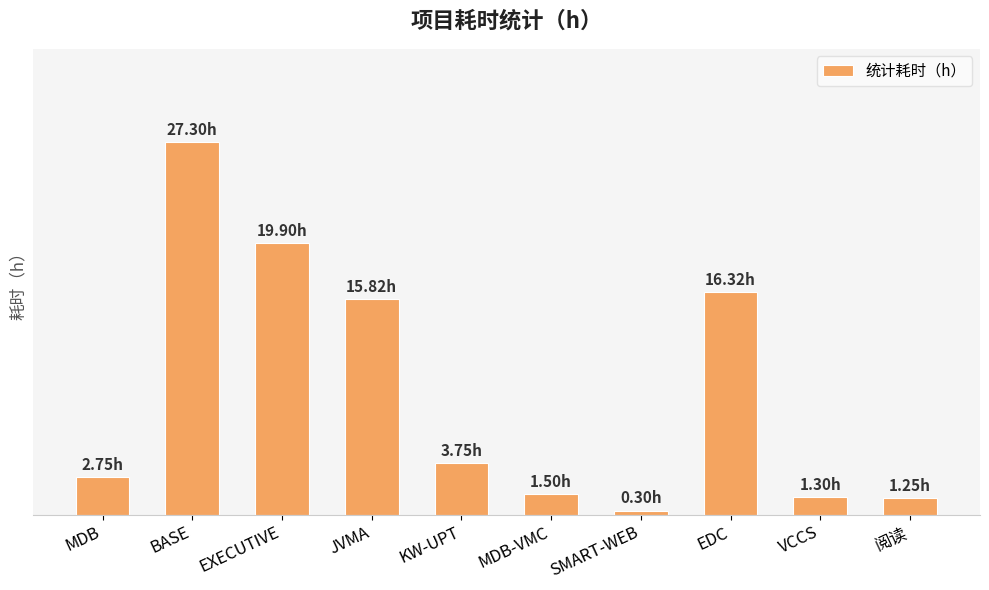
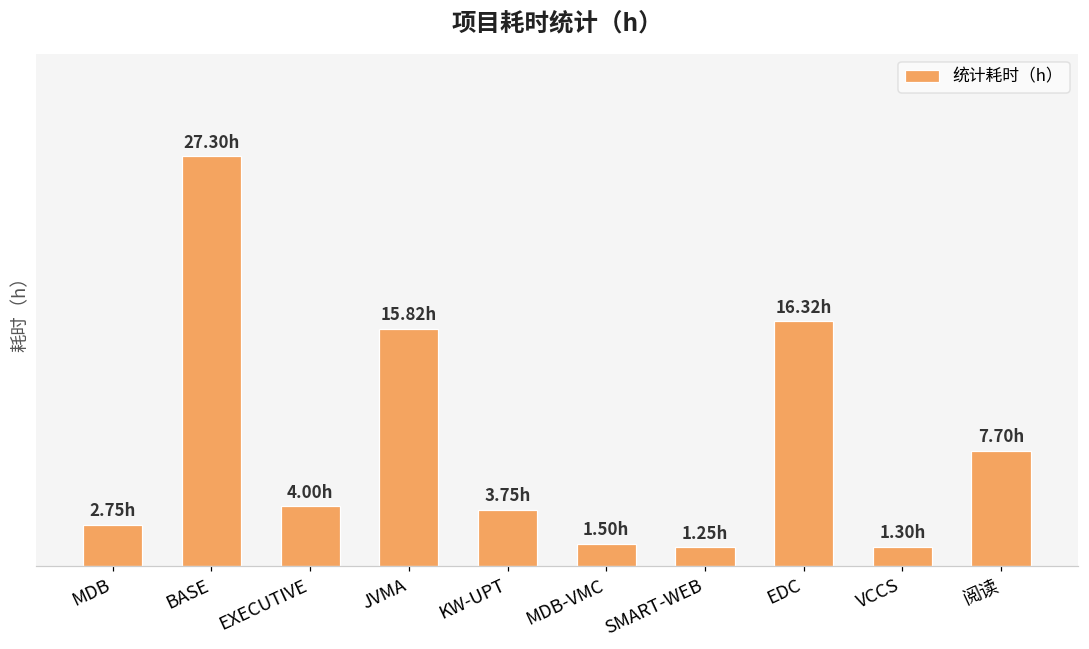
EXECUTIVE: 19.90h -> 4.00h
SMART-WEB: 0.30h -> 1.25h
阅读: 1.25h -> 7.70h
